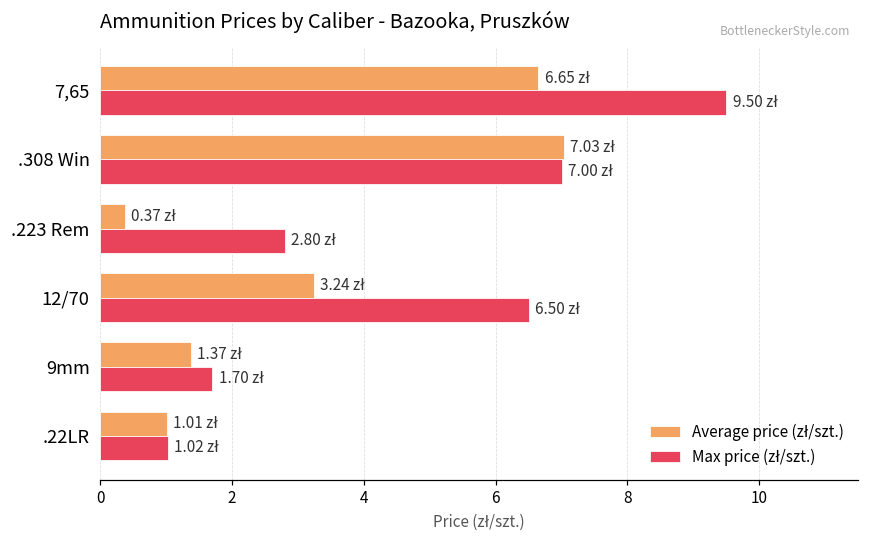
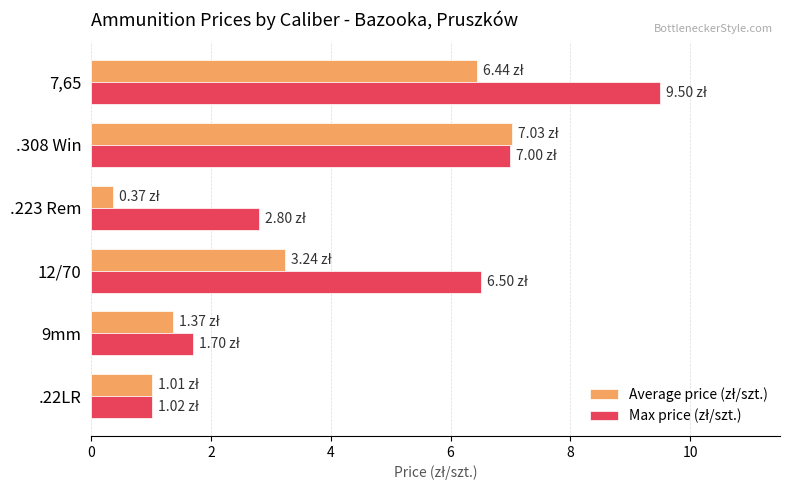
Average price (zł/szt.), 7,65: 6.65 -> 6.44
